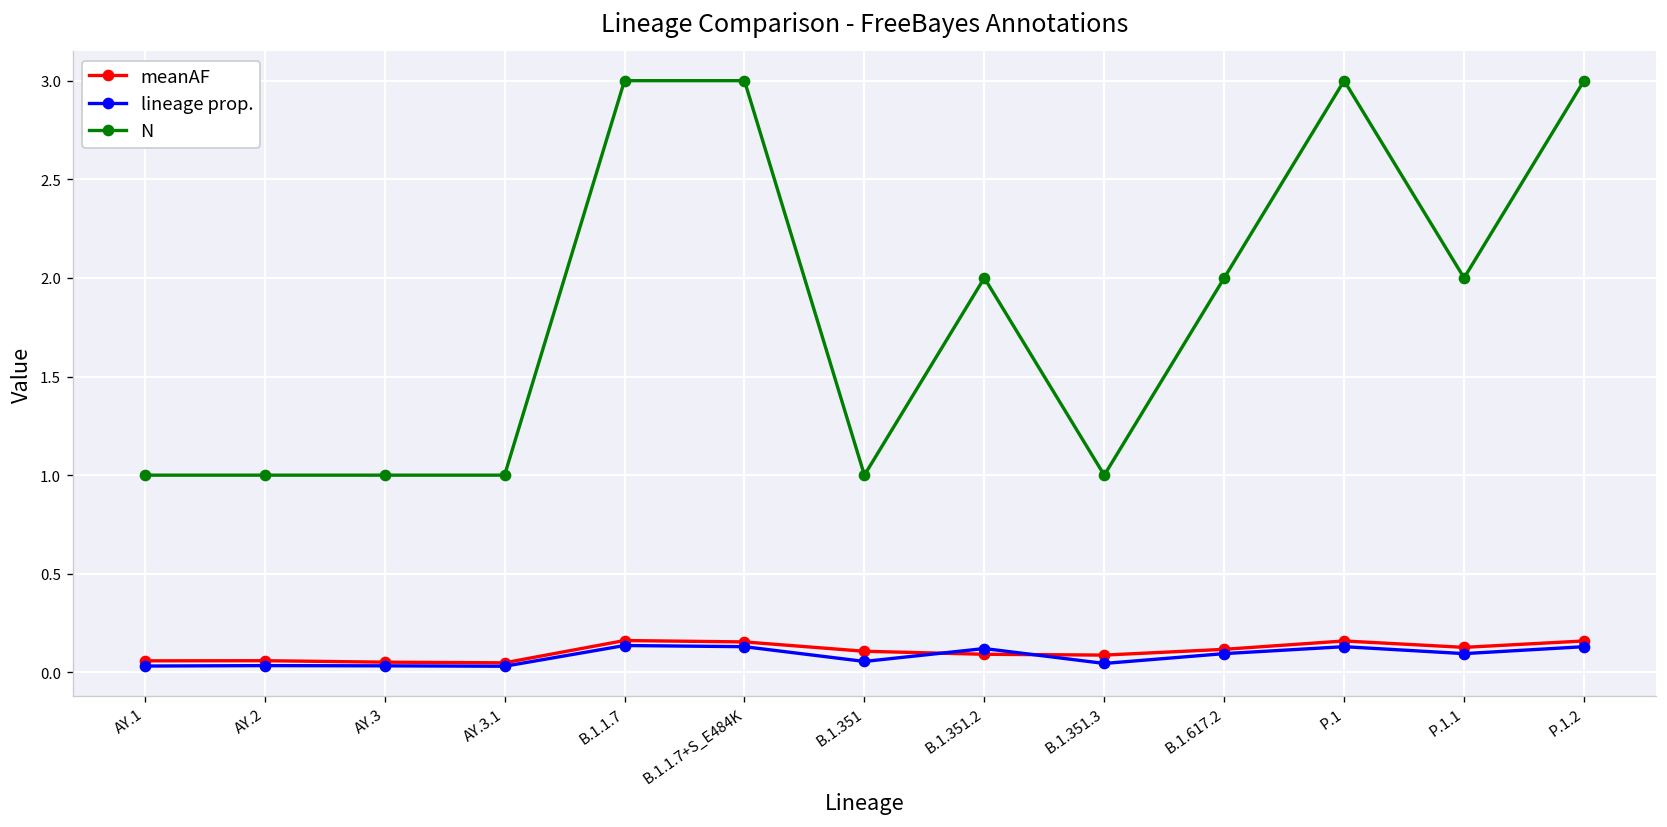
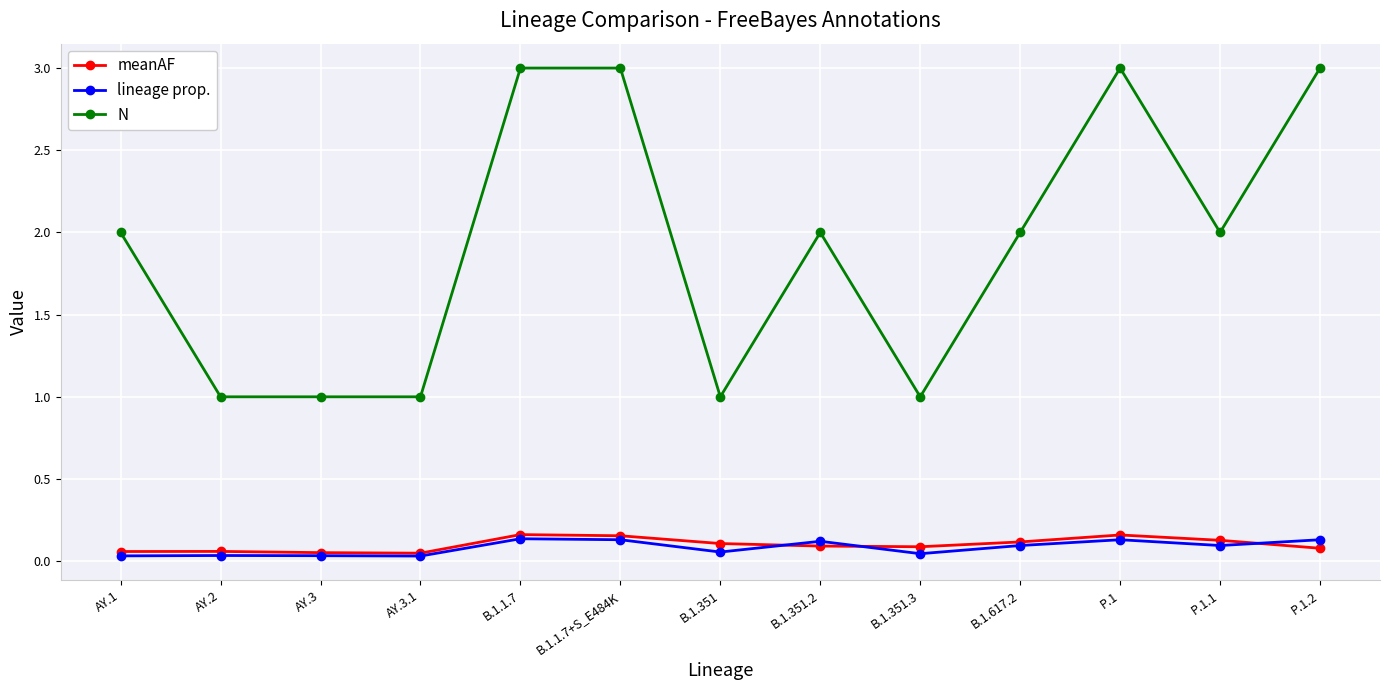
N, AY.1: 1 -> 2
meanAF, P.1.2: 0.16 -> 0.08
